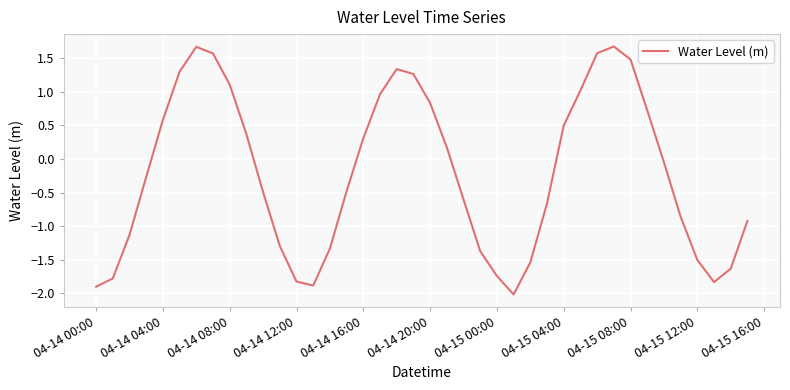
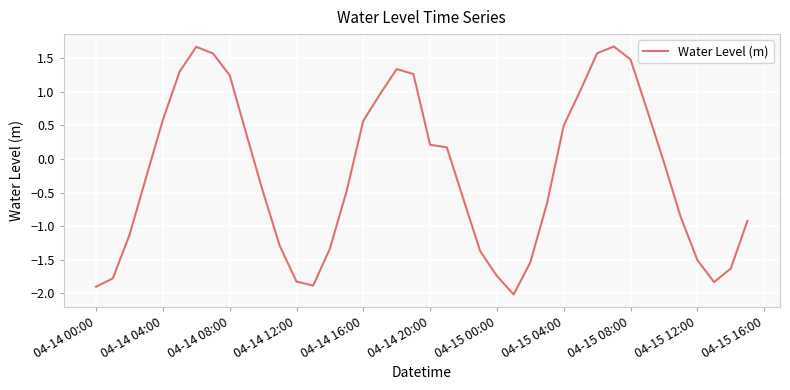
04-14 08:00: 1.1 -> 1.2
04-14 16:00: 0.3 -> 0.6
04-14 20:00: 0.8 -> 0.2
